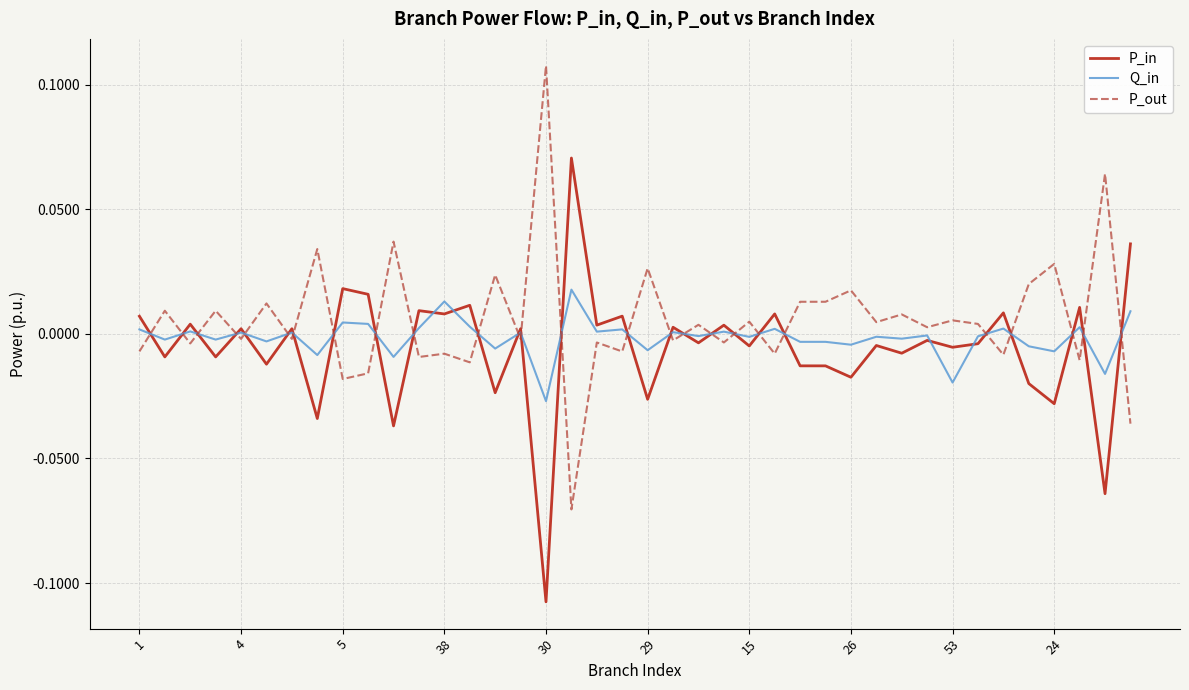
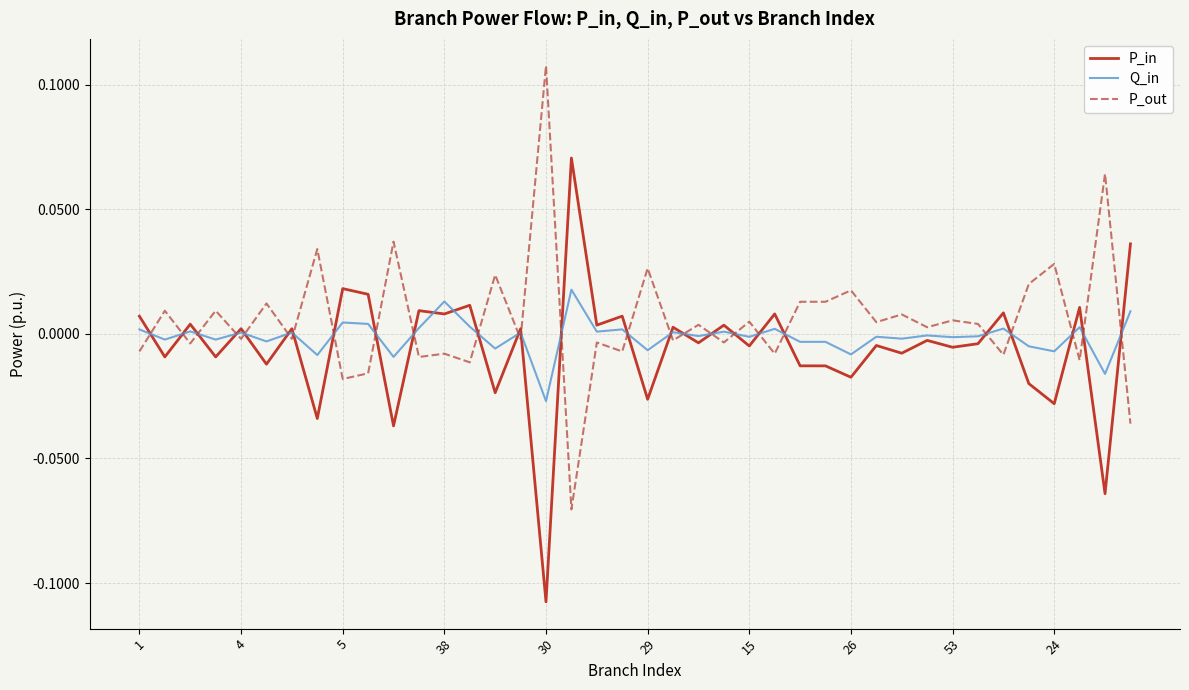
Q_in, 26: -0.004 -> -0.008
Q_in, 53: -0.020 -> -0.001
